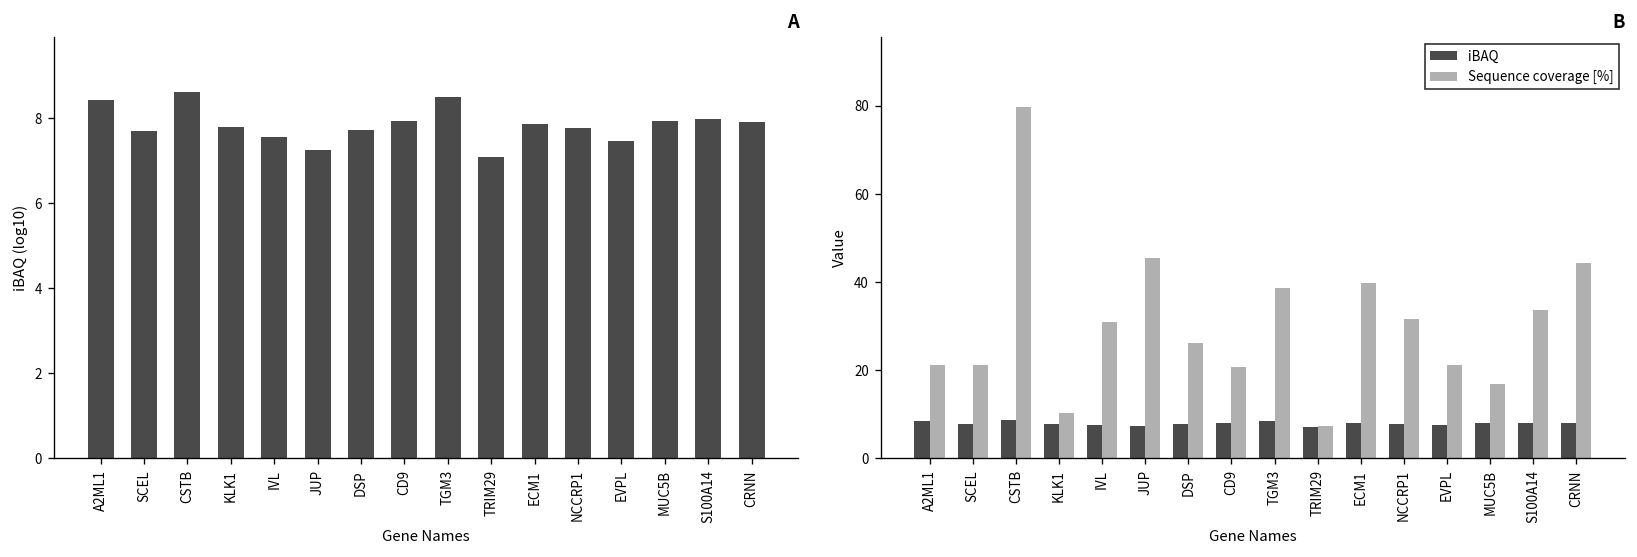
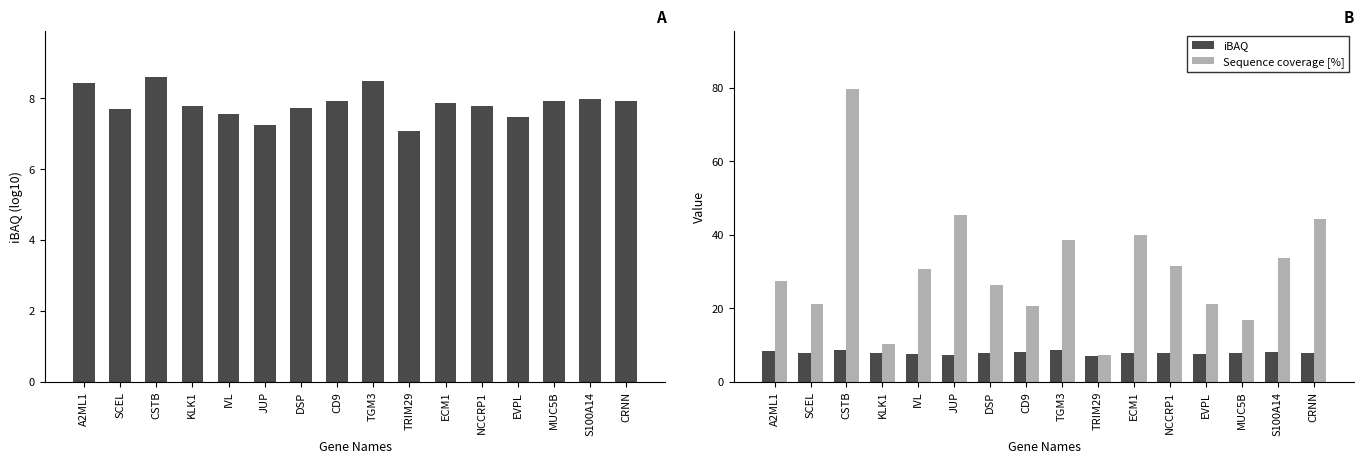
B, Sequence coverage [%], A2ML1: 21 -> 27
